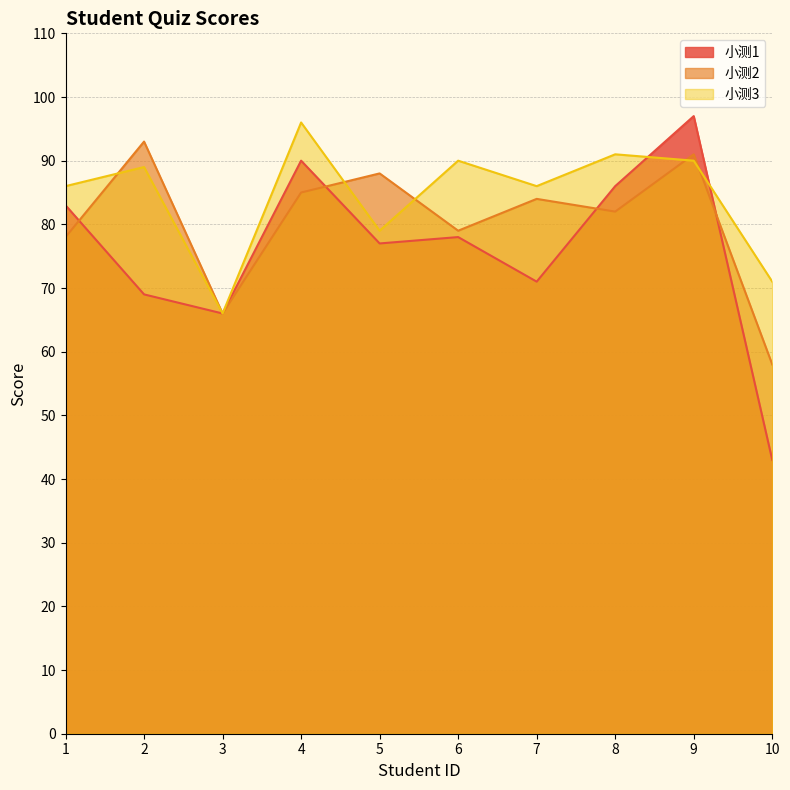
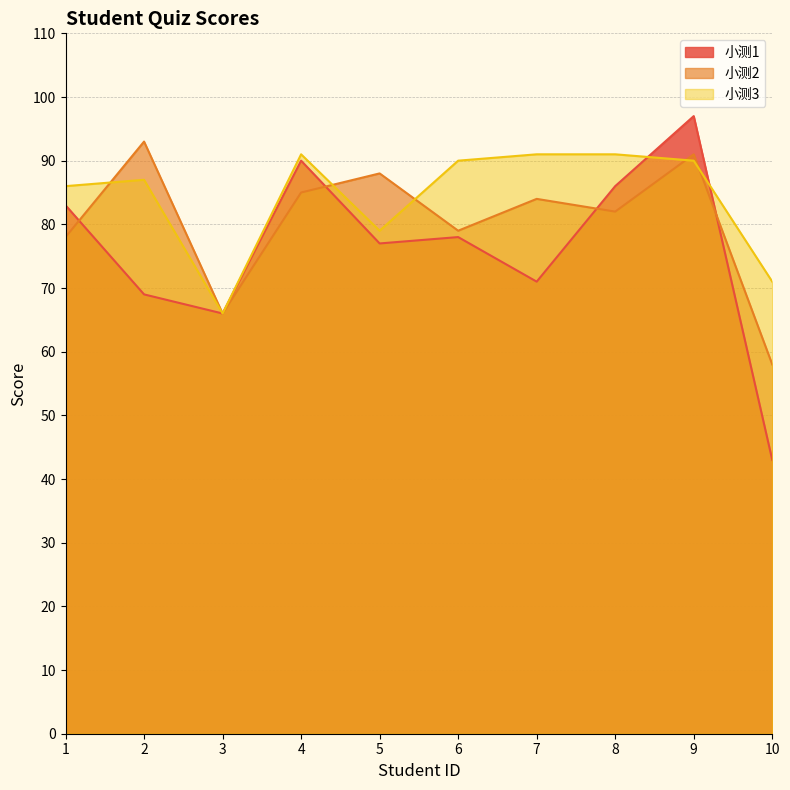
小测3, 2: 89 -> 87
小测3, 4: 96 -> 91
小测3, 7: 86 -> 91
